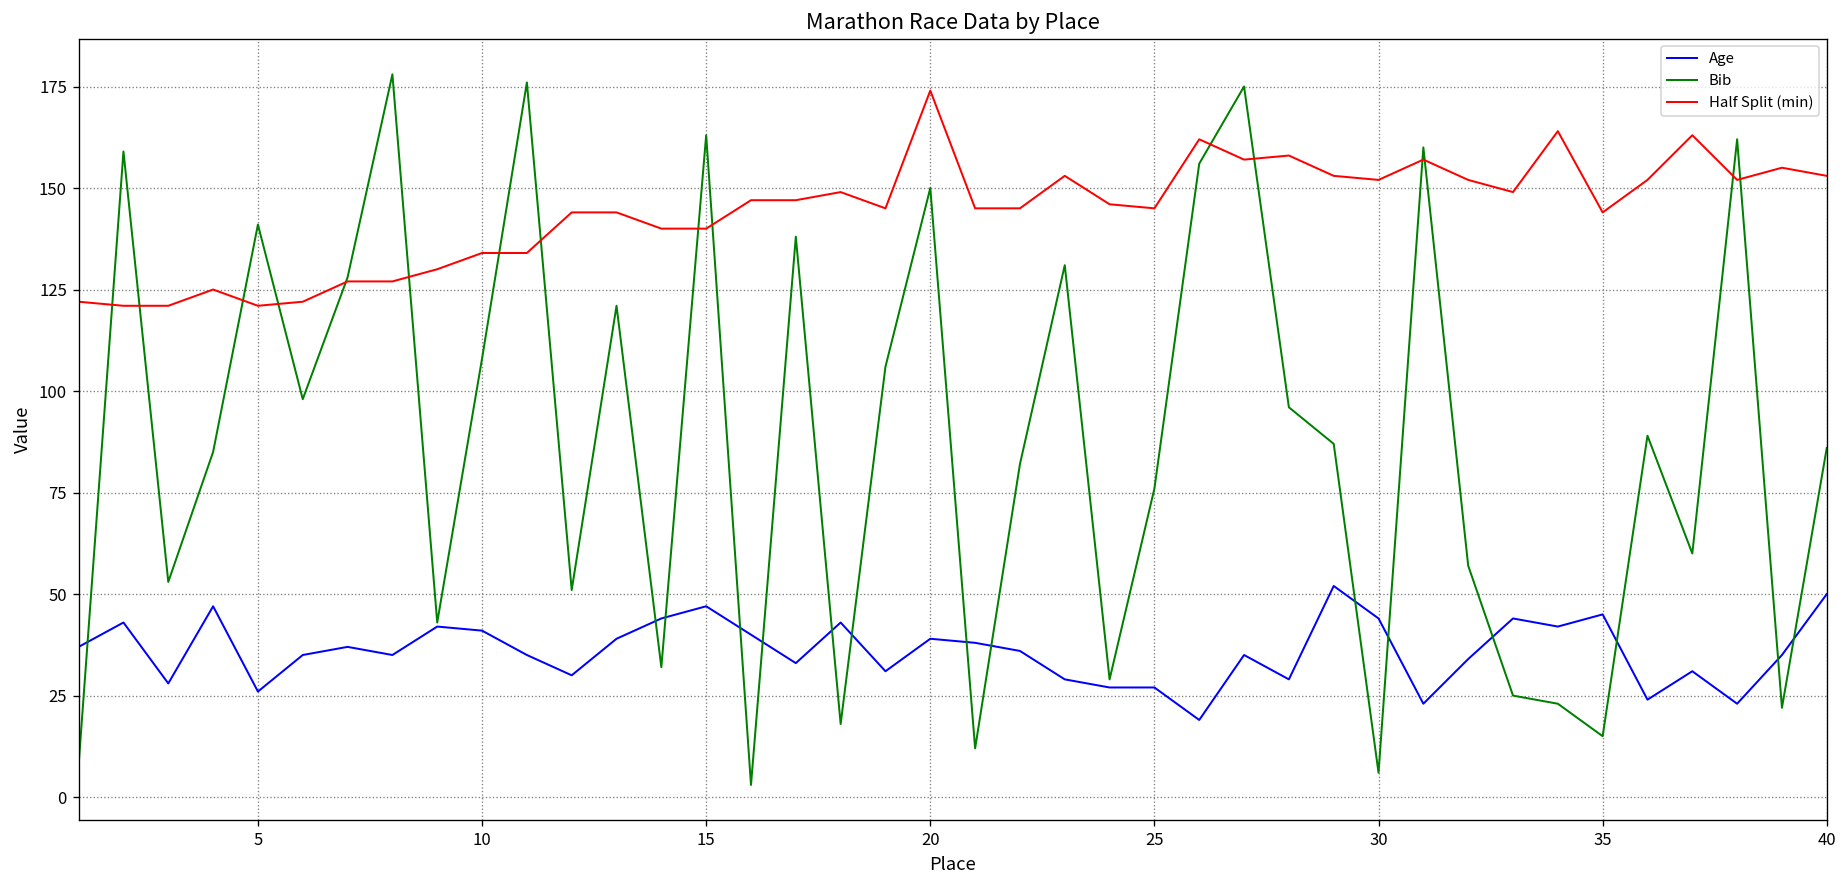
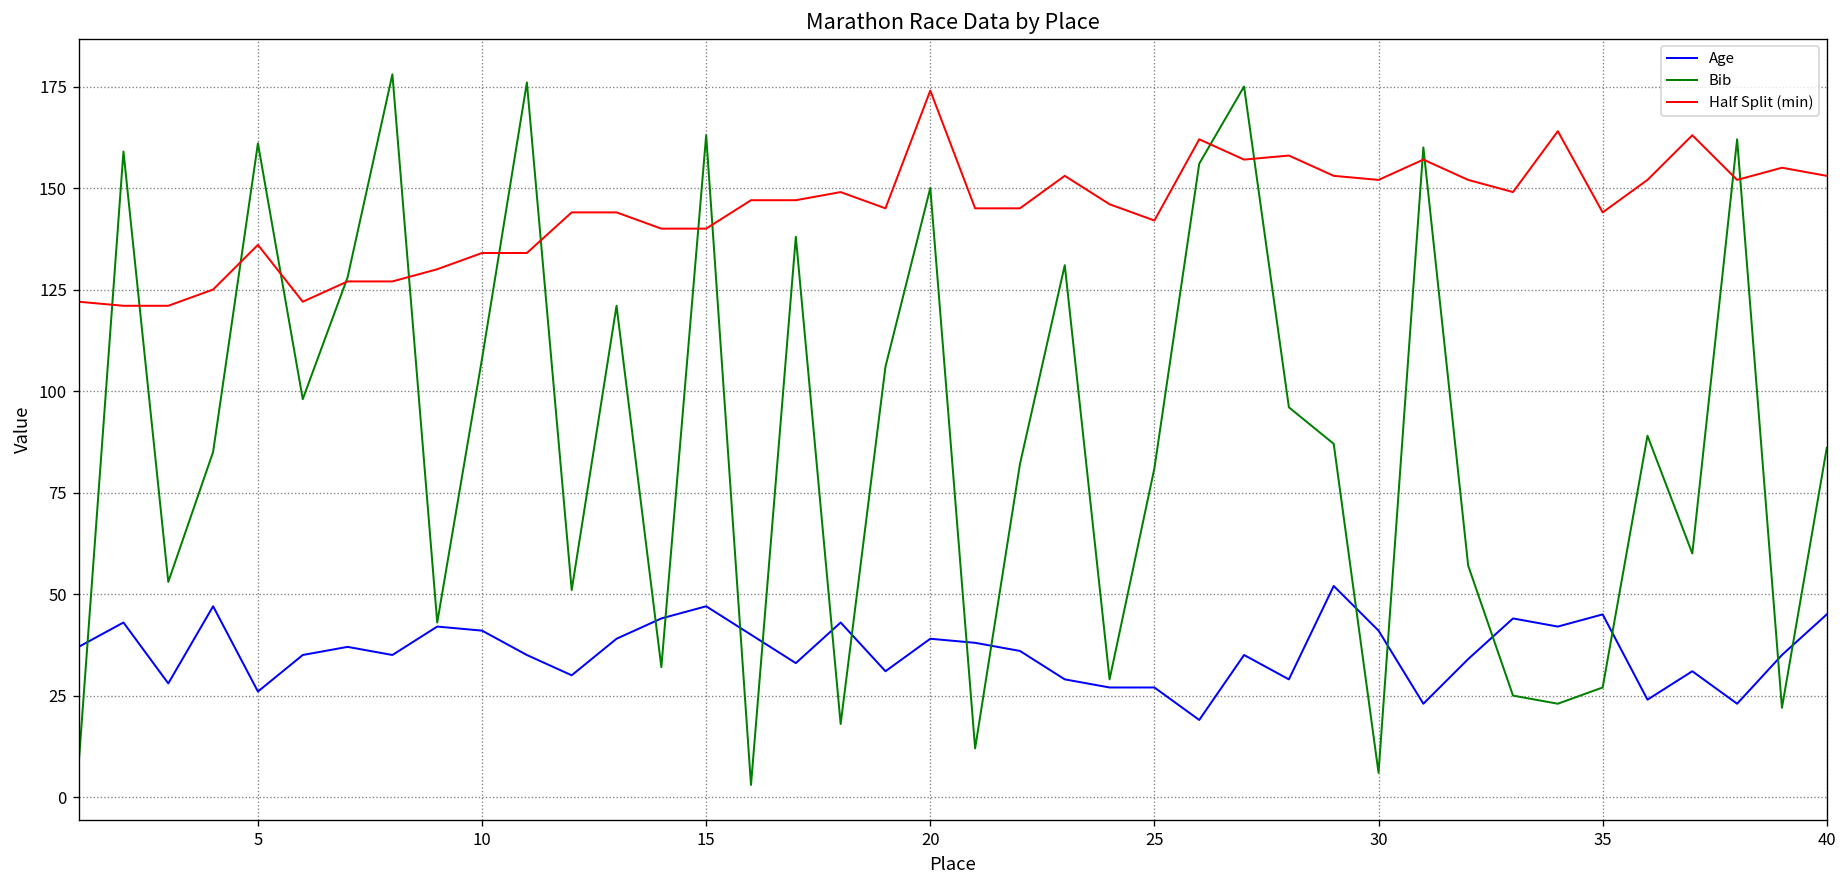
Bib, 5: 141 -> 161
Half Split (min), 5: 121 -> 136
Bib, 25: 76 -> 81
Half Split (min), 25: 145 -> 142
Age, 30: 44 -> 41
Bib, 35: 15 -> 27
Age, 40: 50 -> 45
